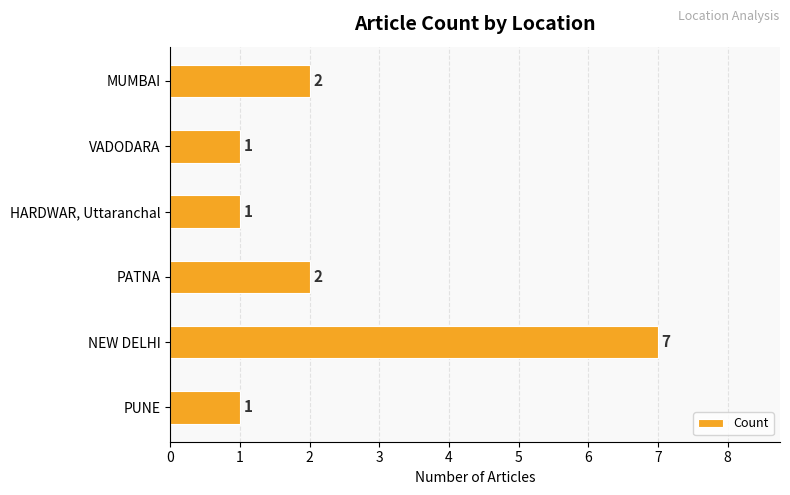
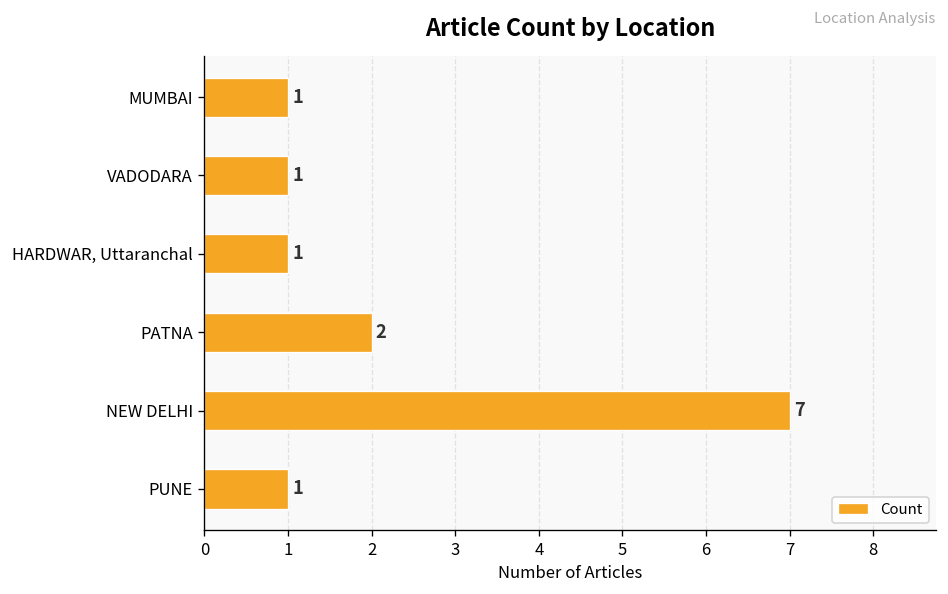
MUMBAI: 2 -> 1
